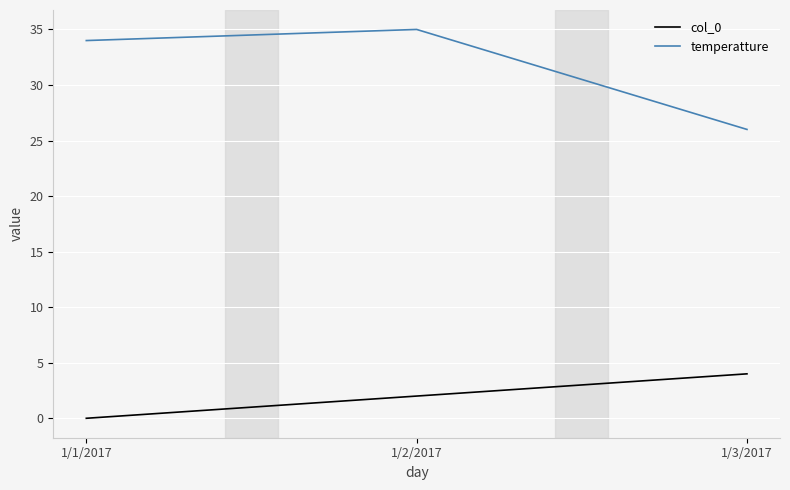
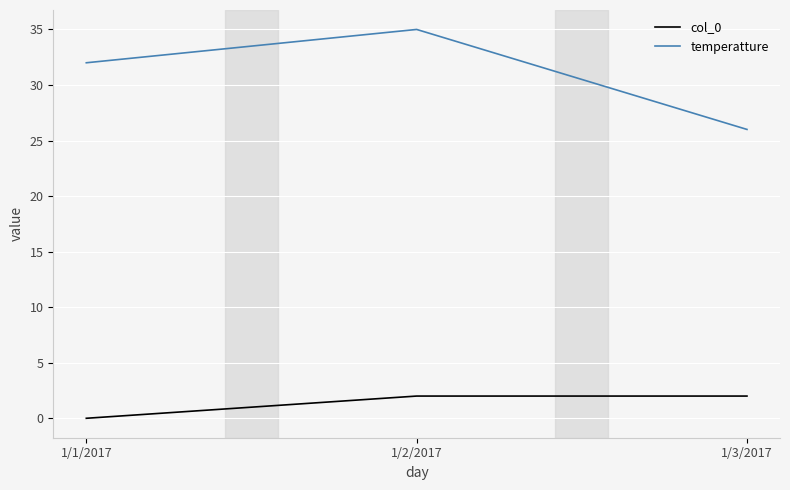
temperatture, 1/1/2017: 34 -> 32
col_0, 1/3/2017: 4 -> 2
